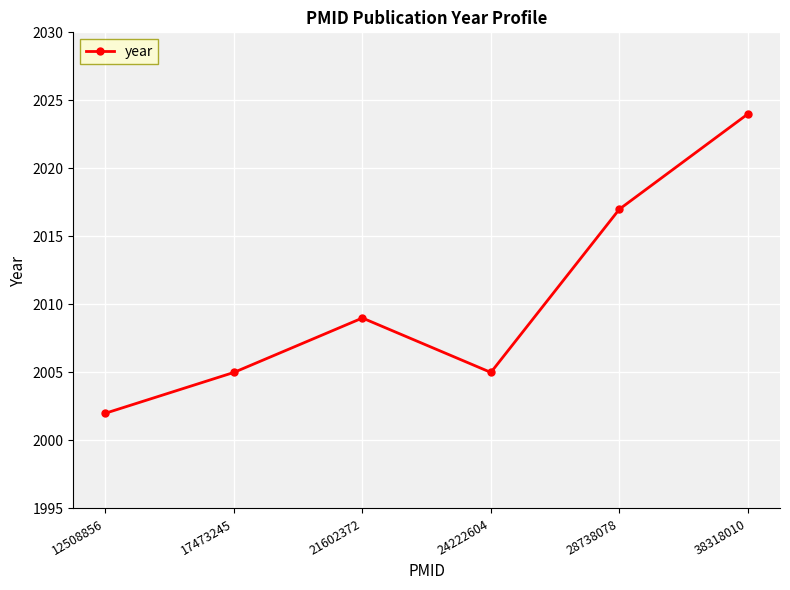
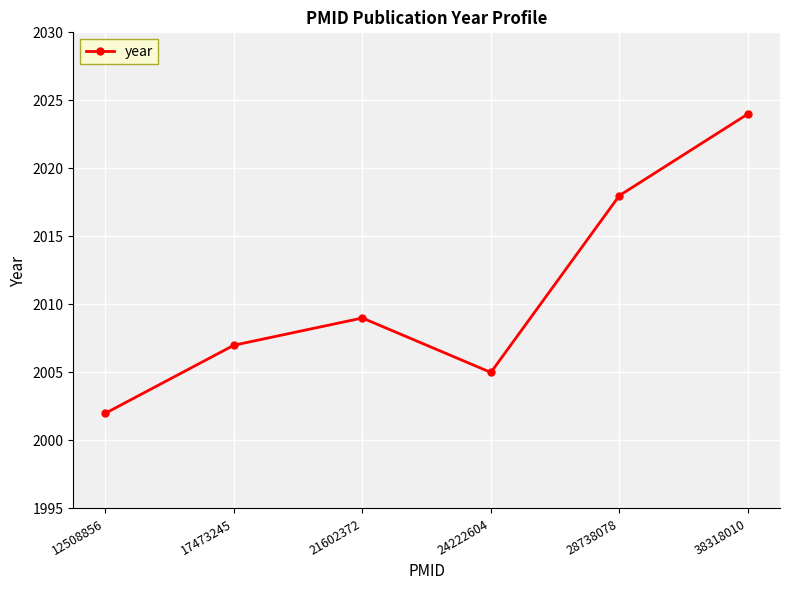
17473245: 2005 -> 2007
28738078: 2017 -> 2018
